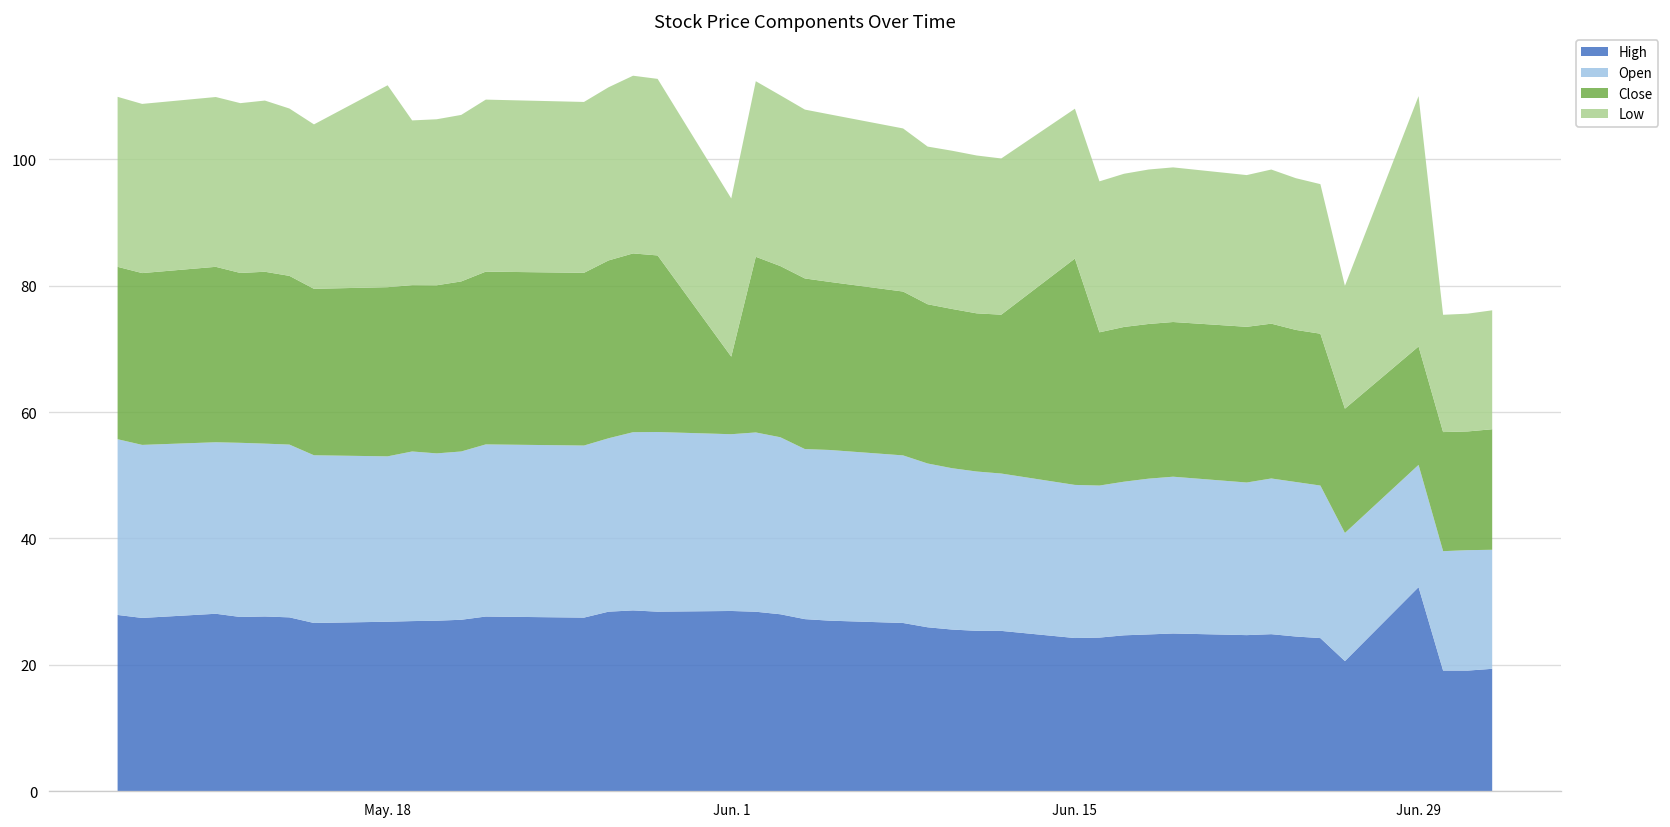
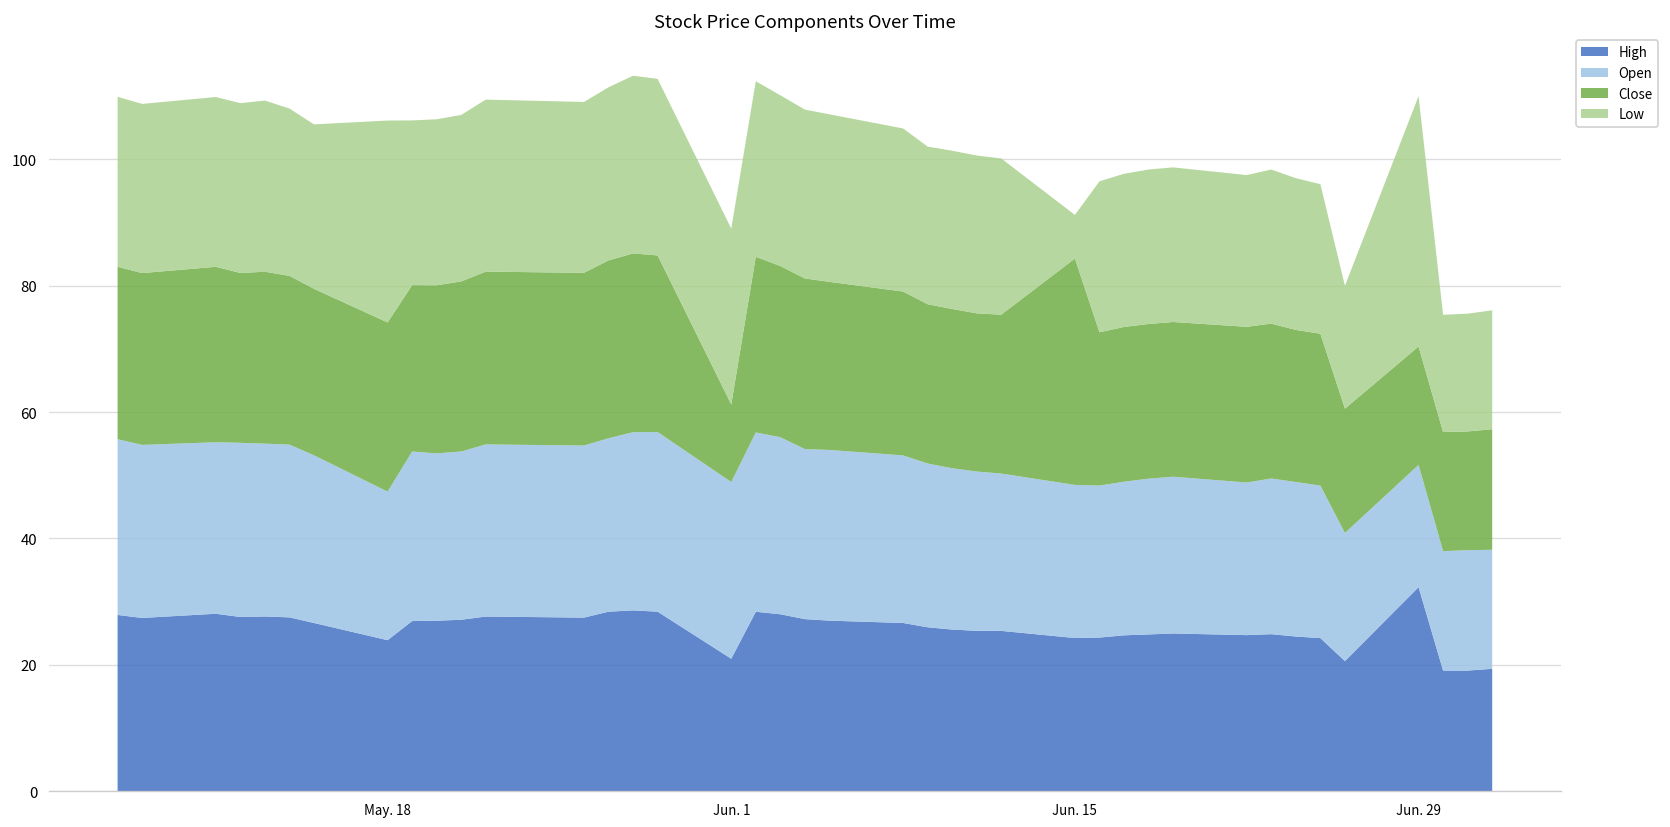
High, May. 18: 27 -> 24
Open, May. 18: 26 -> 23
High, Jun. 1: 29 -> 21
Low, Jun. 1: 25 -> 28
Low, Jun. 15: 24 -> 7
